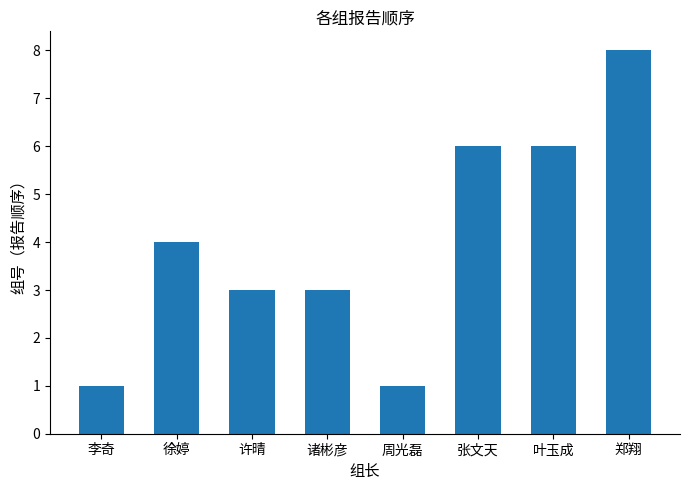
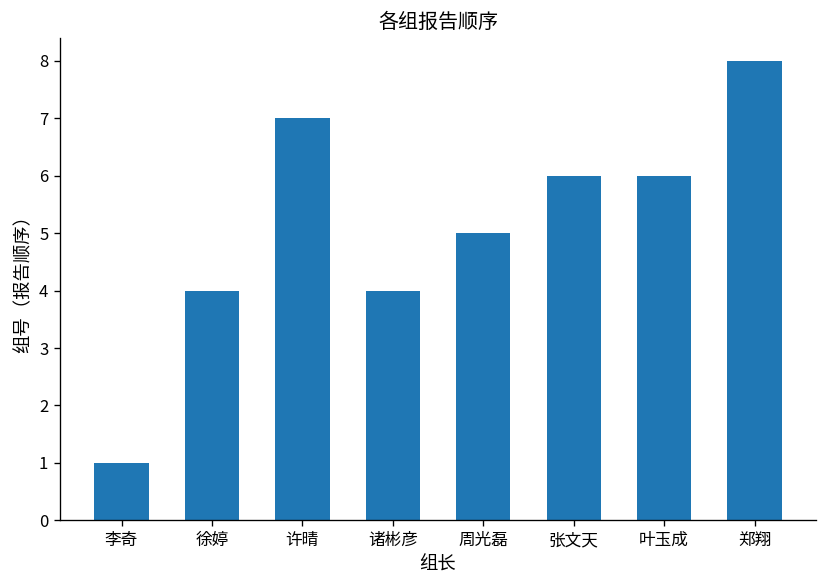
许晴: 3 -> 7
诸彬彦: 3 -> 4
周光磊: 1 -> 5
